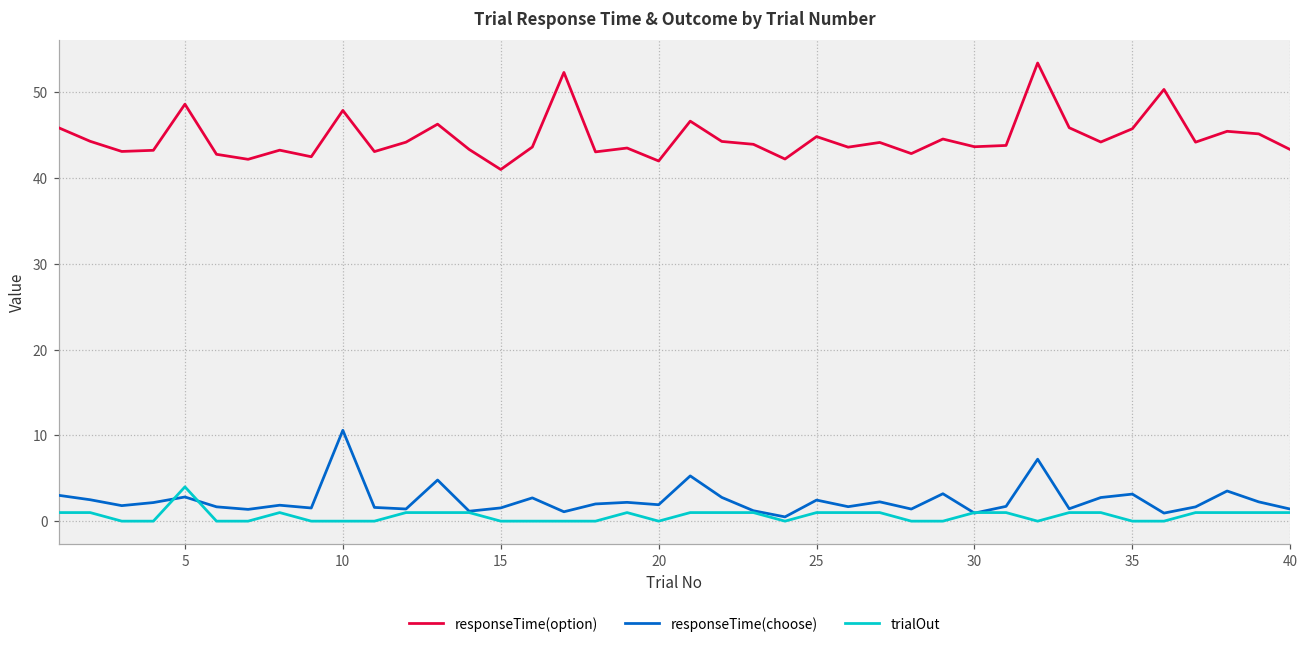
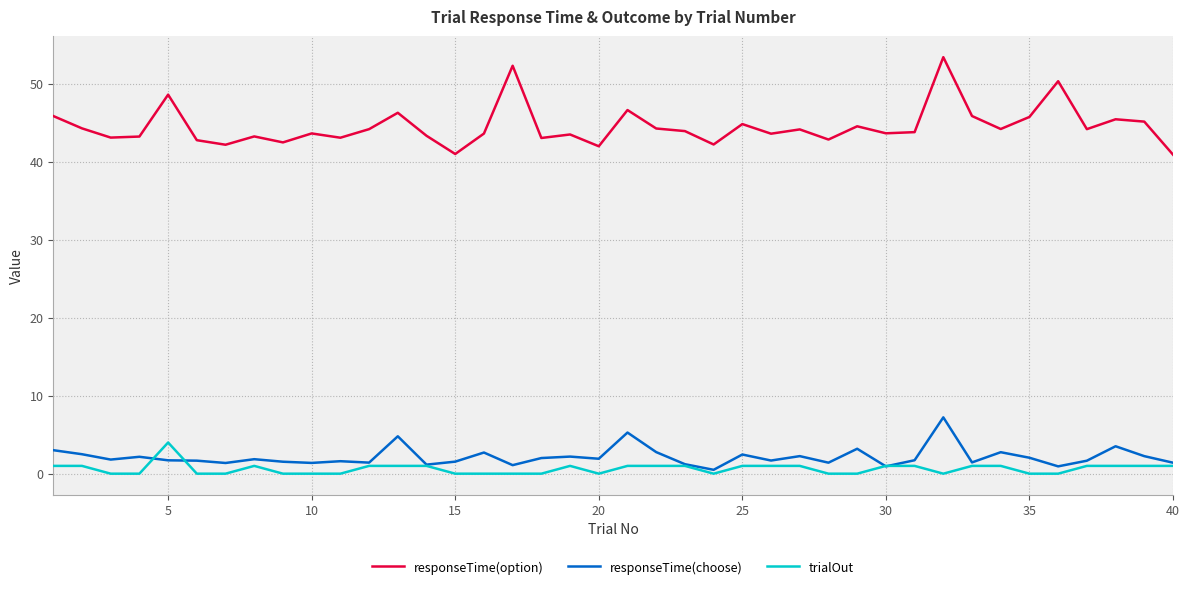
responseTime(choose), 5: 3 -> 2
responseTime(option), 10: 48 -> 44
responseTime(choose), 10: 11 -> 1
responseTime(choose), 35: 3 -> 2
responseTime(option), 40: 43 -> 41
